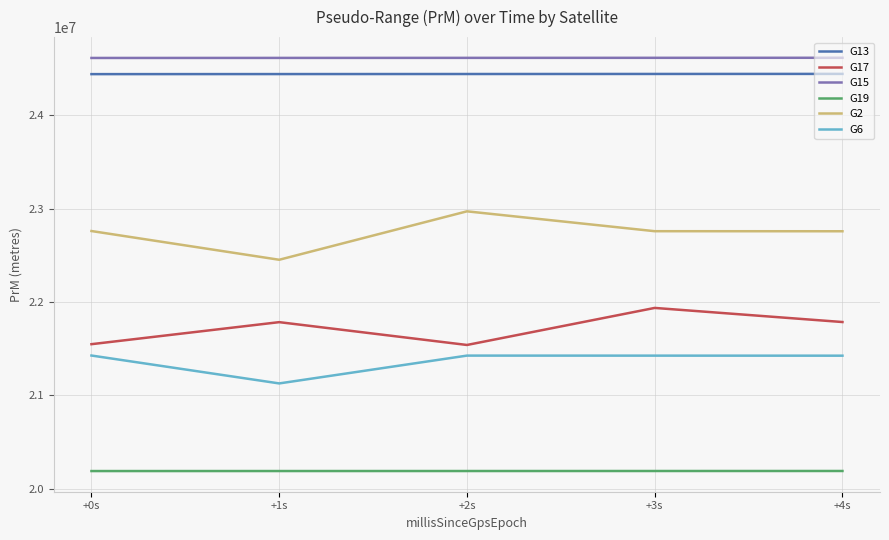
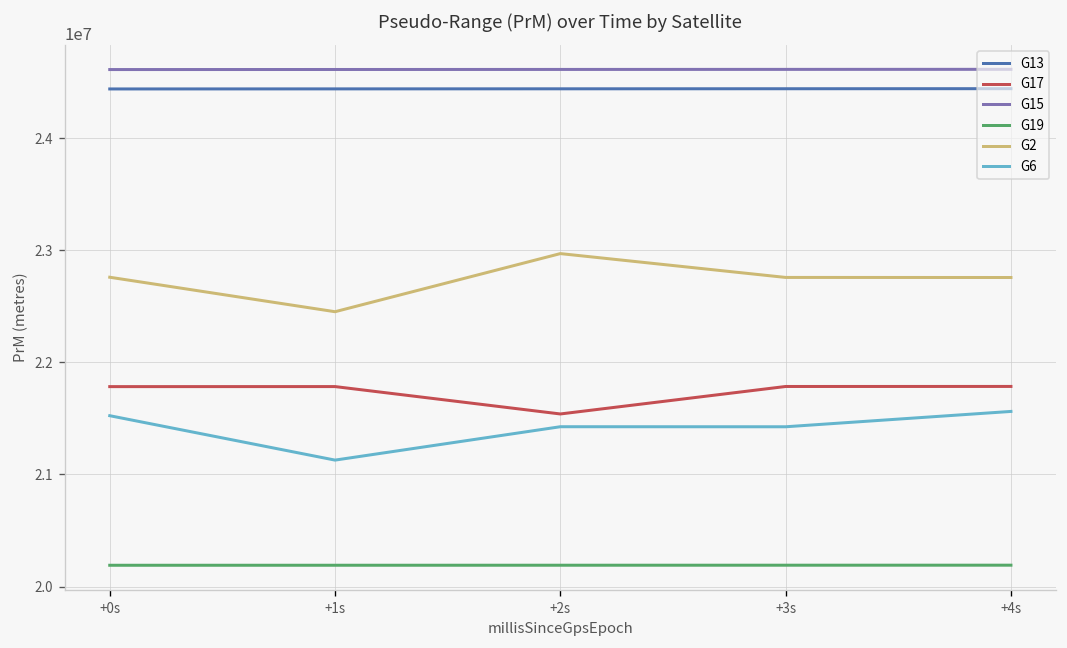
G17, +0s: 21500000 -> 21800000
G6, +0s: 21400000 -> 21500000
G17, +3s: 21900000 -> 21800000
G6, +4s: 21400000 -> 21600000
